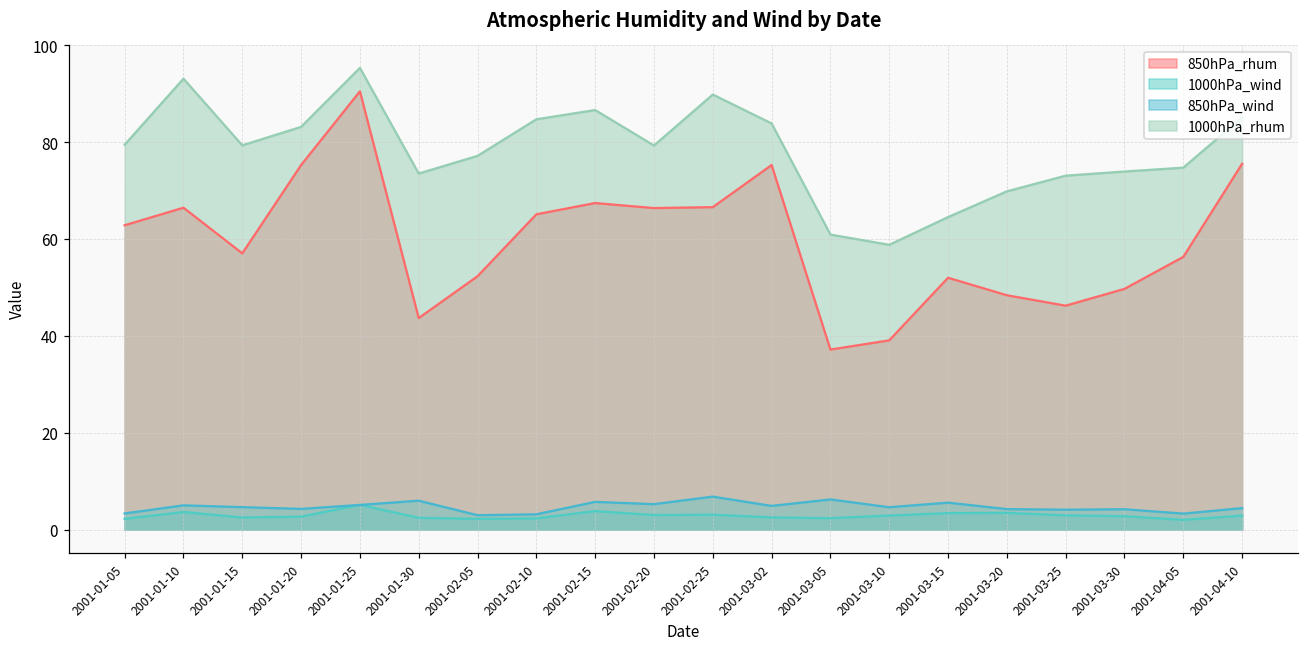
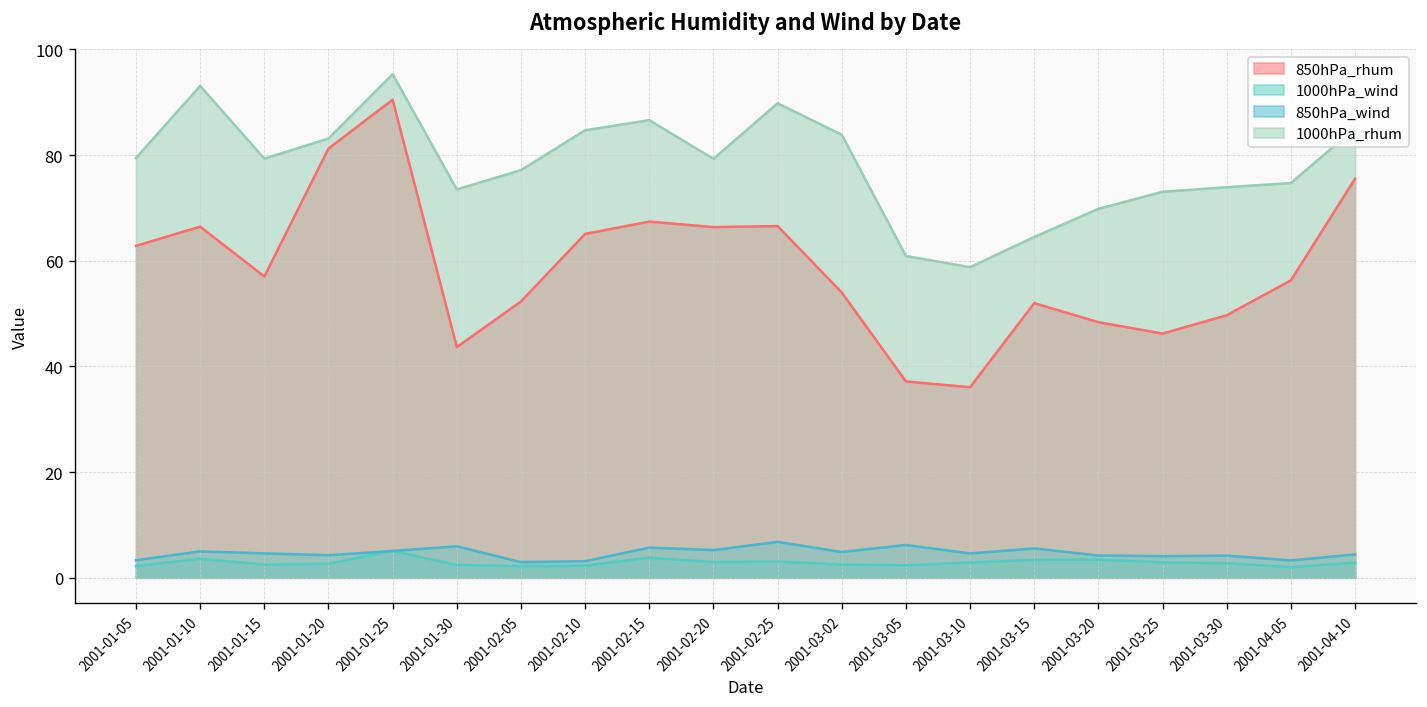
850hPa_rhum, 2001-01-20: 75 -> 81
850hPa_rhum, 2001-03-02: 75 -> 54
850hPa_rhum, 2001-03-10: 39 -> 36
